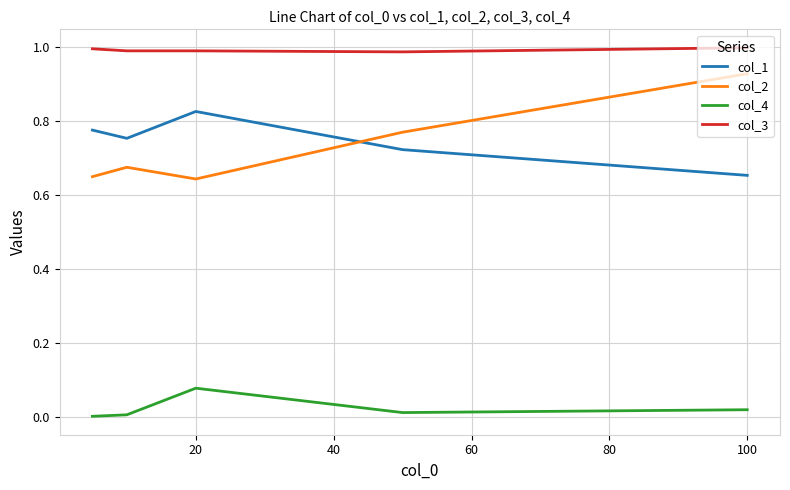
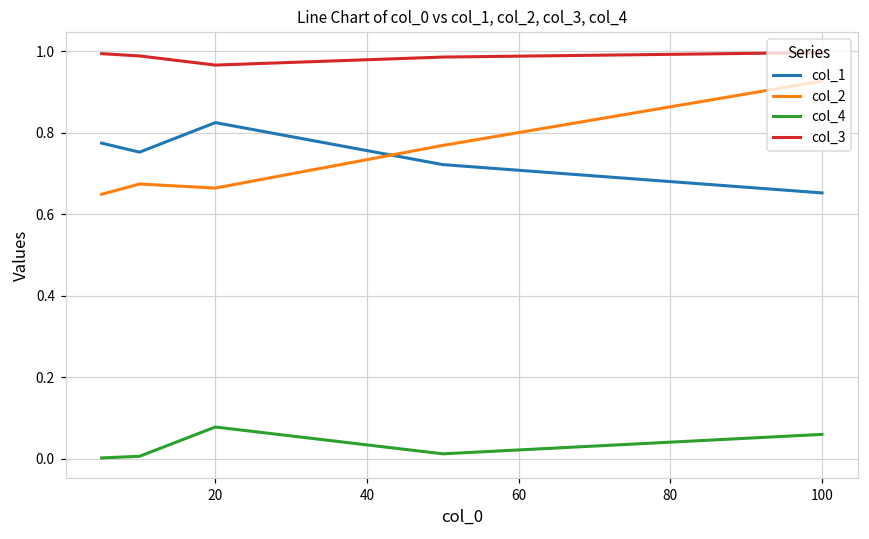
col_2, 20: 0.64 -> 0.66
col_3, 20: 0.99 -> 0.97
col_4, 100: 0.02 -> 0.06
